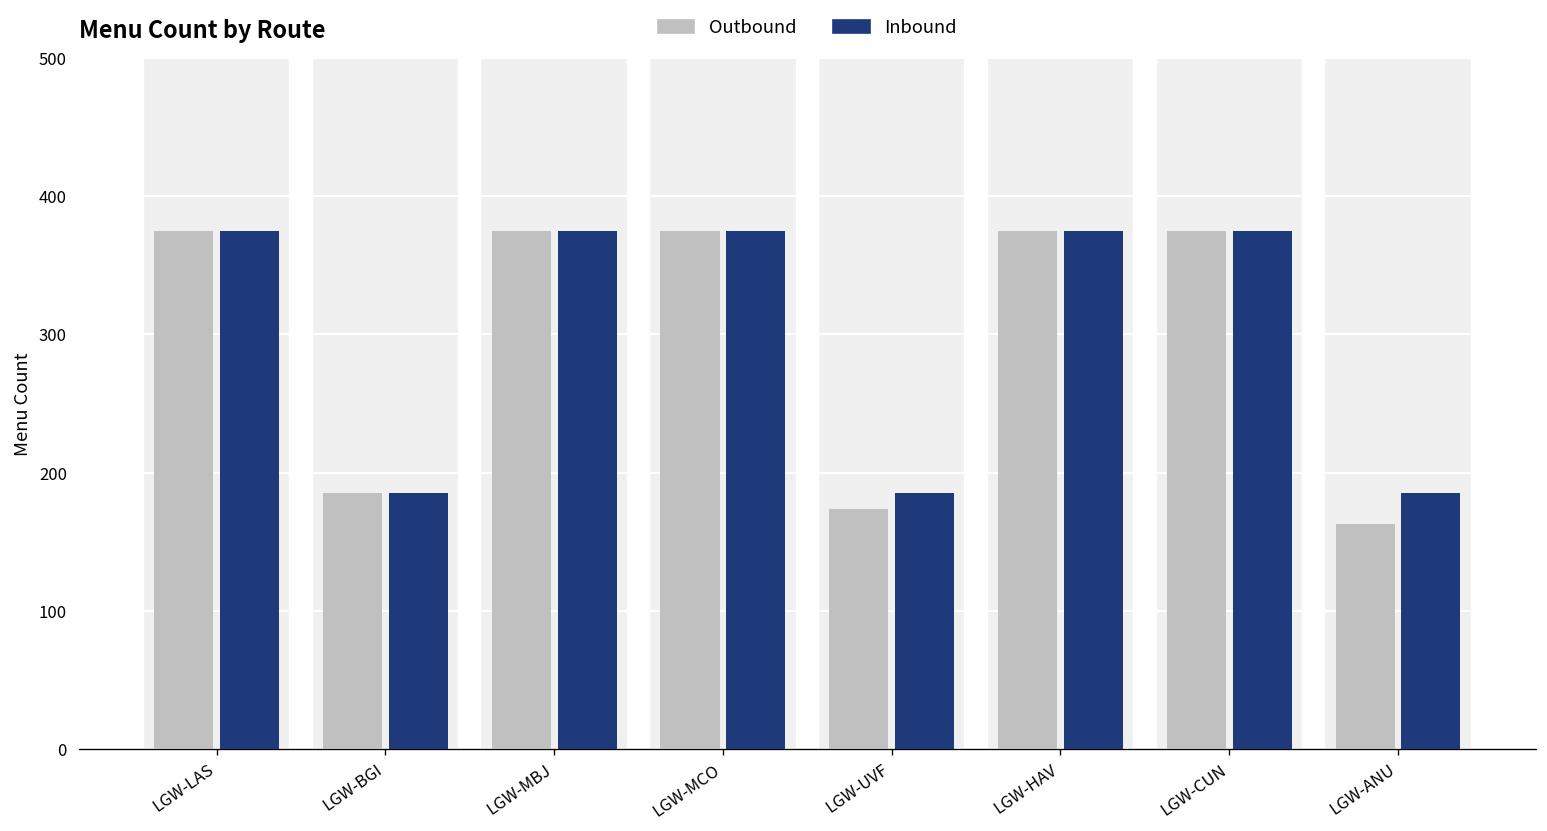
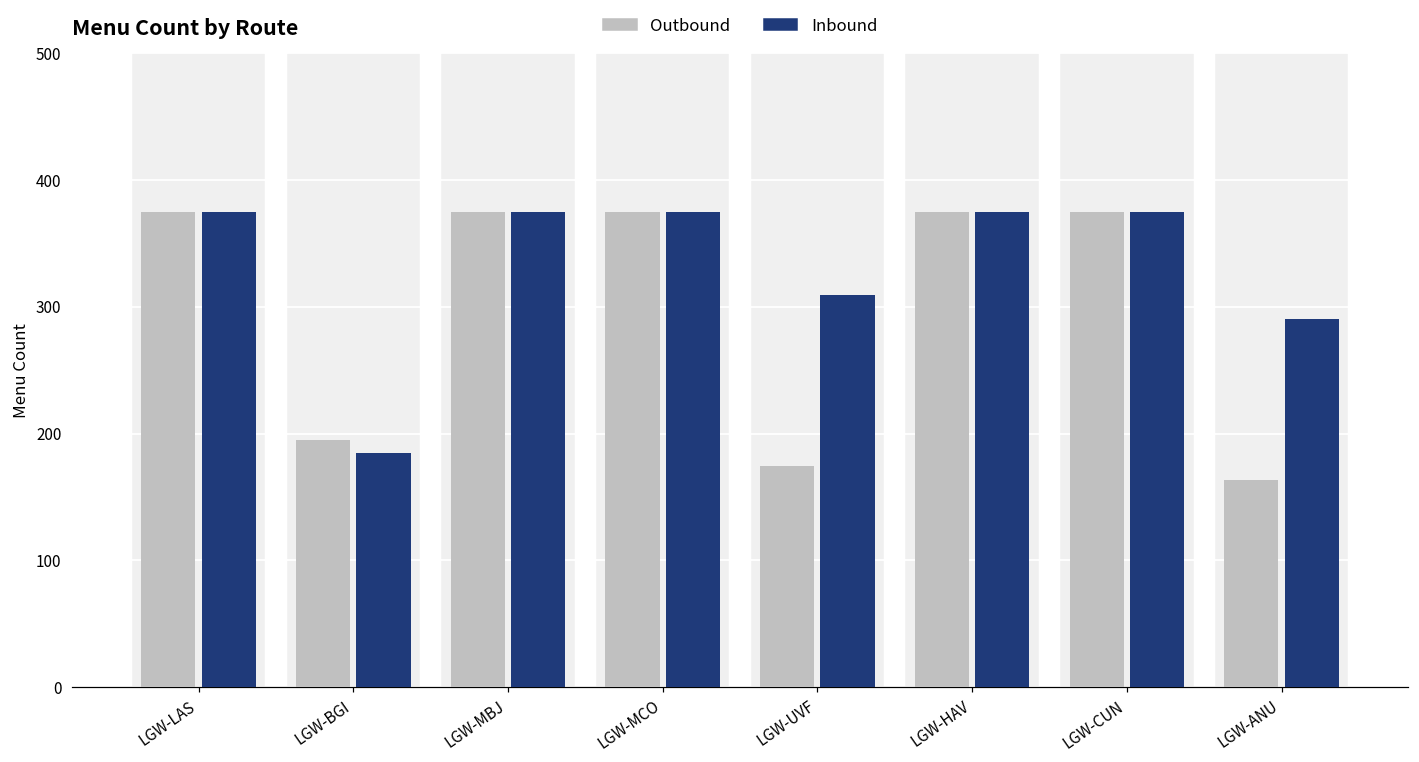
Outbound, LGW-BGI: 185 -> 195
Inbound, LGW-UVF: 185 -> 309
Inbound, LGW-ANU: 185 -> 290
